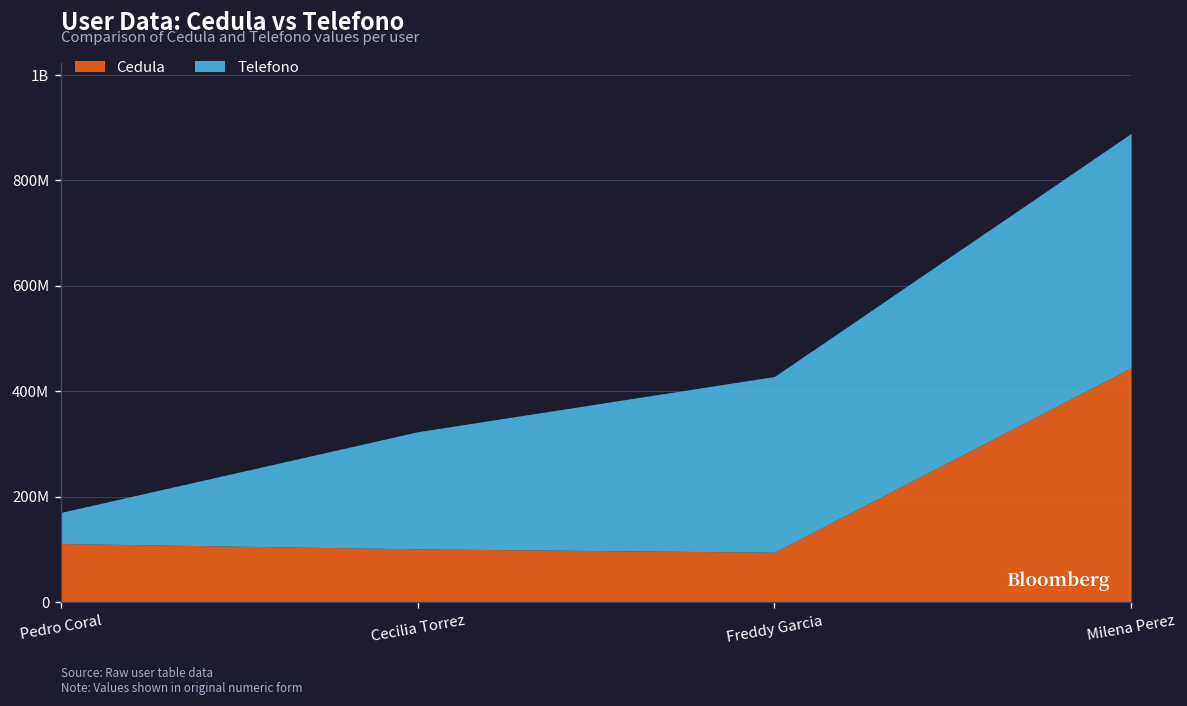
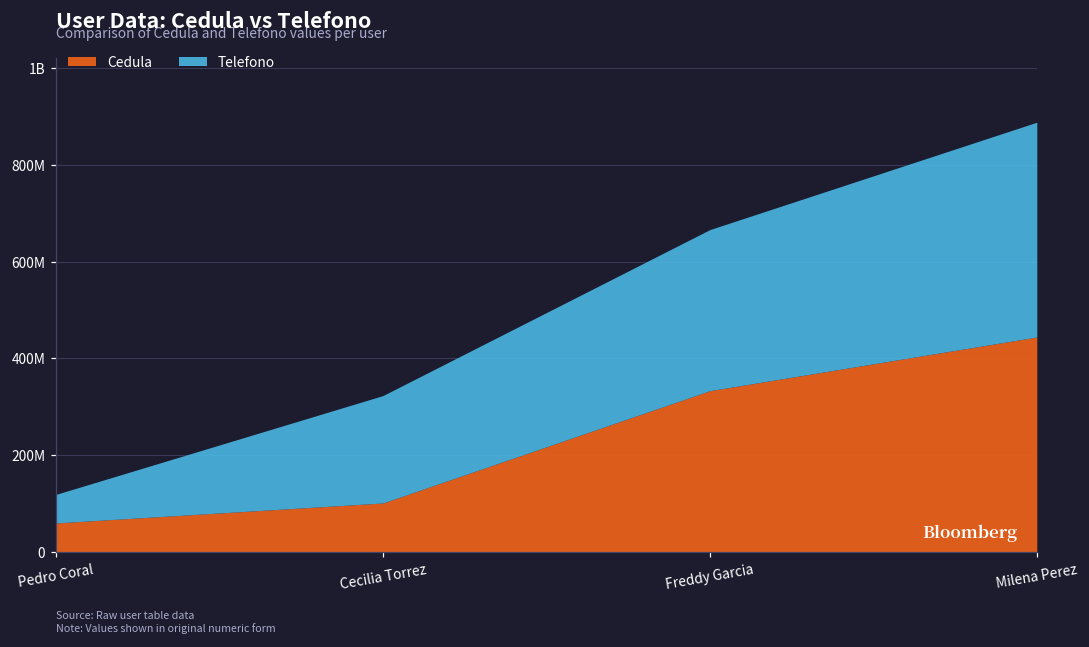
Cedula, Pedro Coral: 110000000 -> 60000000
Cedula, Freddy Garcia: 90000000 -> 330000000
